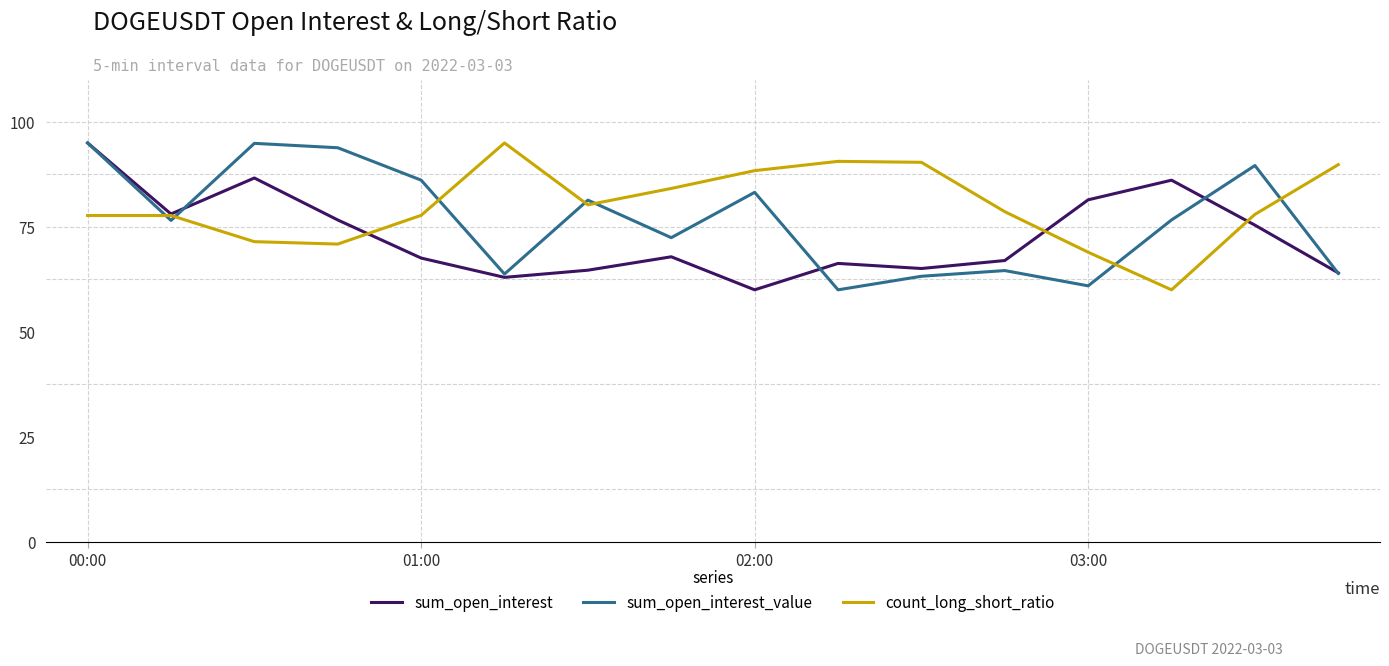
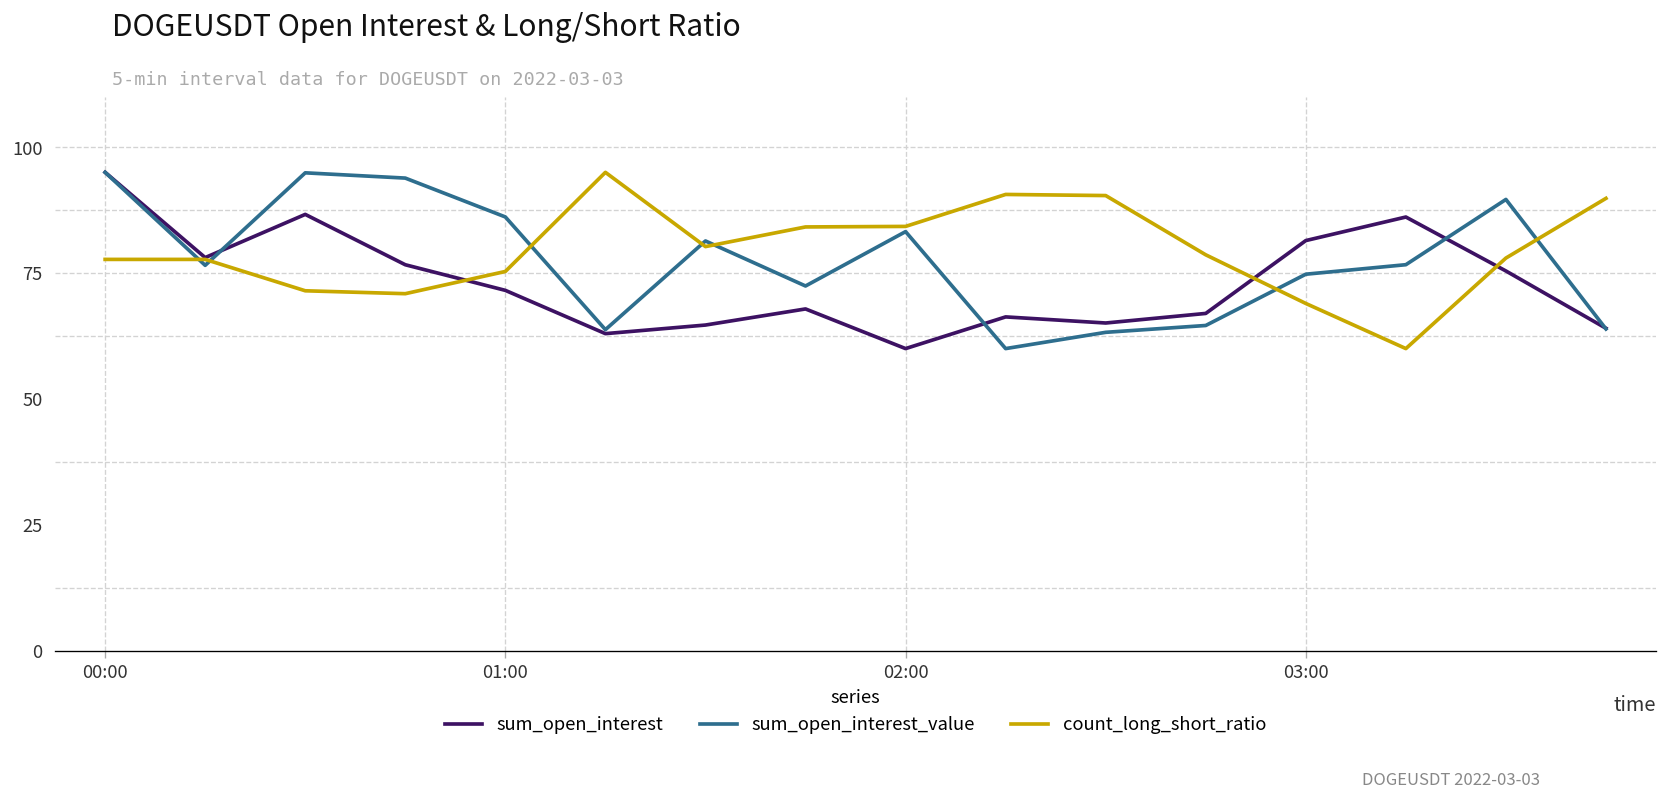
sum_open_interest, 01:00: 68 -> 72
count_long_short_ratio, 01:00: 78 -> 75
count_long_short_ratio, 02:00: 88 -> 84
sum_open_interest_value, 03:00: 61 -> 75
